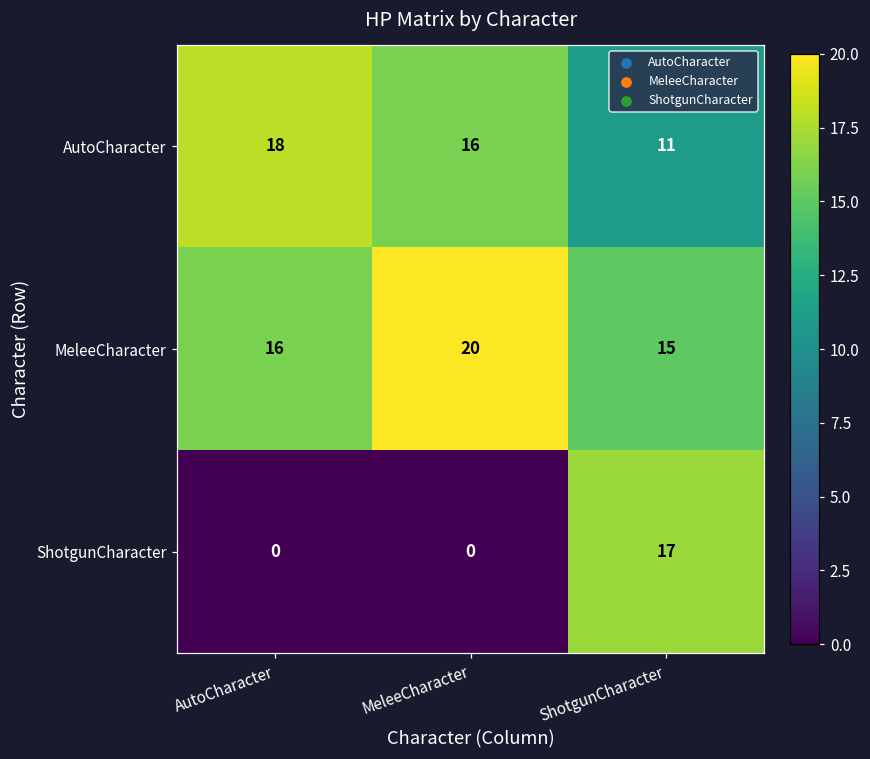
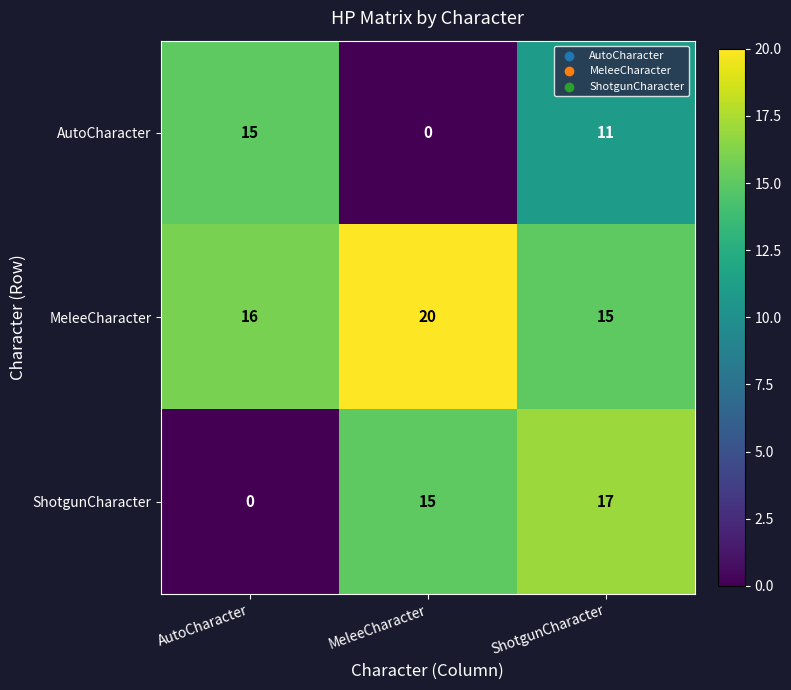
AutoCharacter, AutoCharacter: 18 -> 15
AutoCharacter, MeleeCharacter: 16 -> 0
ShotgunCharacter, MeleeCharacter: 0 -> 15
